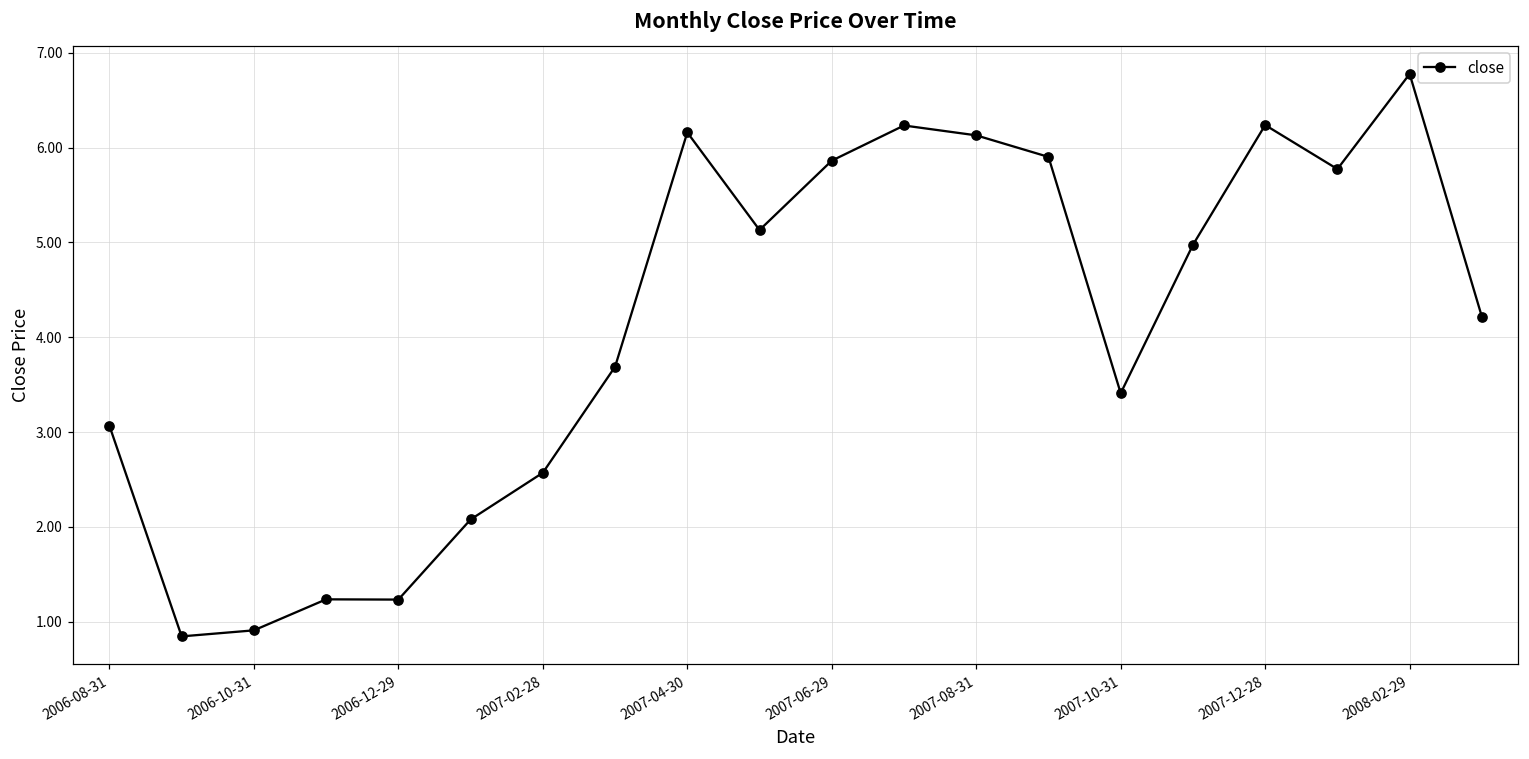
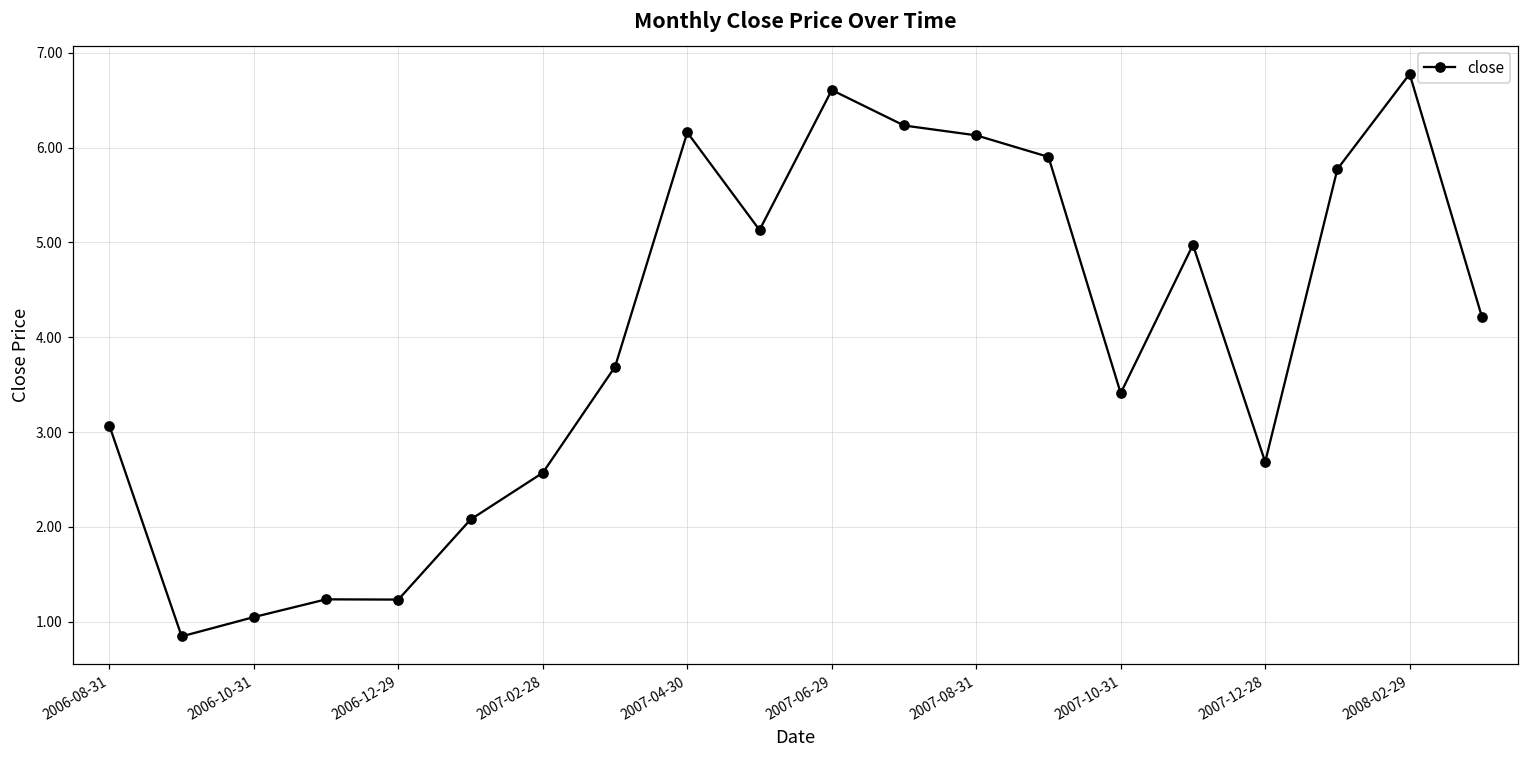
2006-10-31: 0.9 -> 1.0
2007-06-29: 5.9 -> 6.6
2007-12-28: 6.2 -> 2.7
